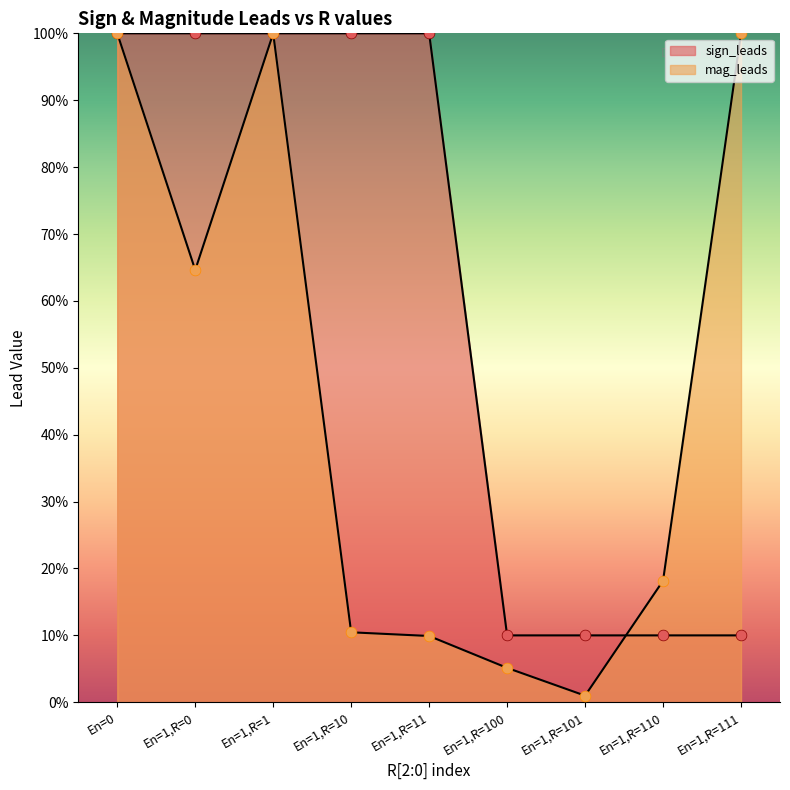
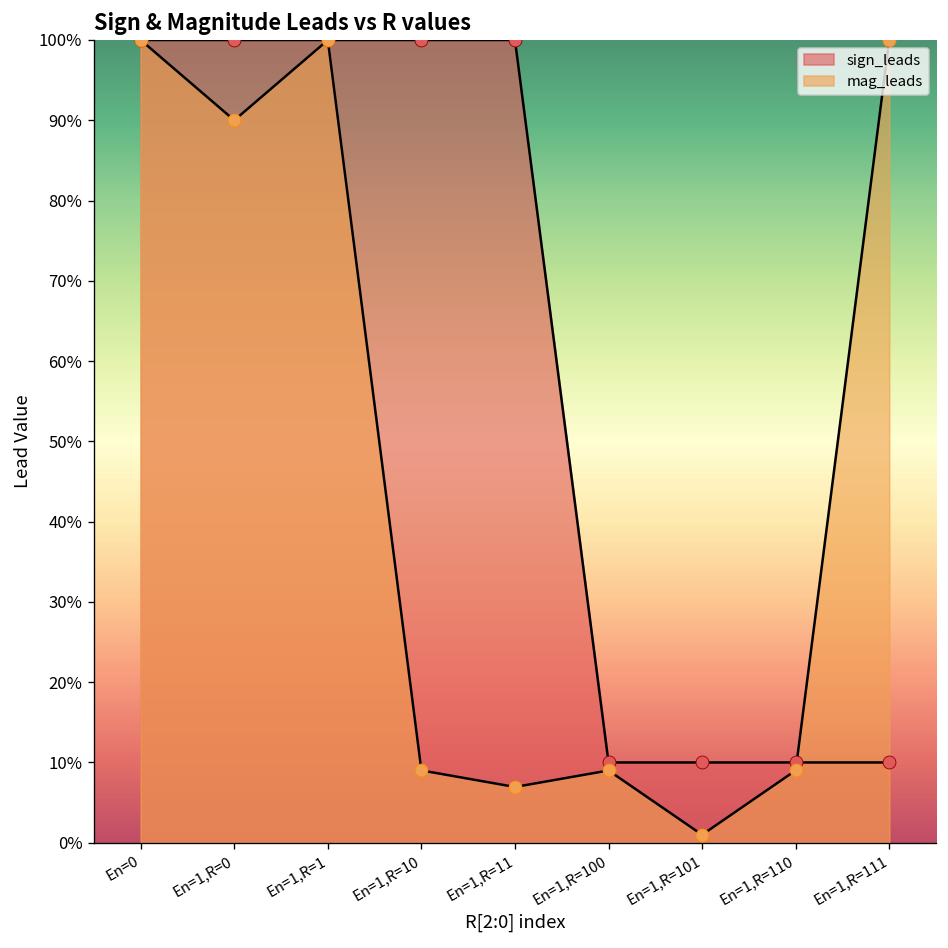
mag_leads, En=1,R=0: 65% -> 90%
mag_leads, En=1,R=10: 10% -> 9%
mag_leads, En=1,R=11: 10% -> 7%
mag_leads, En=1,R=100: 5% -> 9%
mag_leads, En=1,R=110: 18% -> 9%
